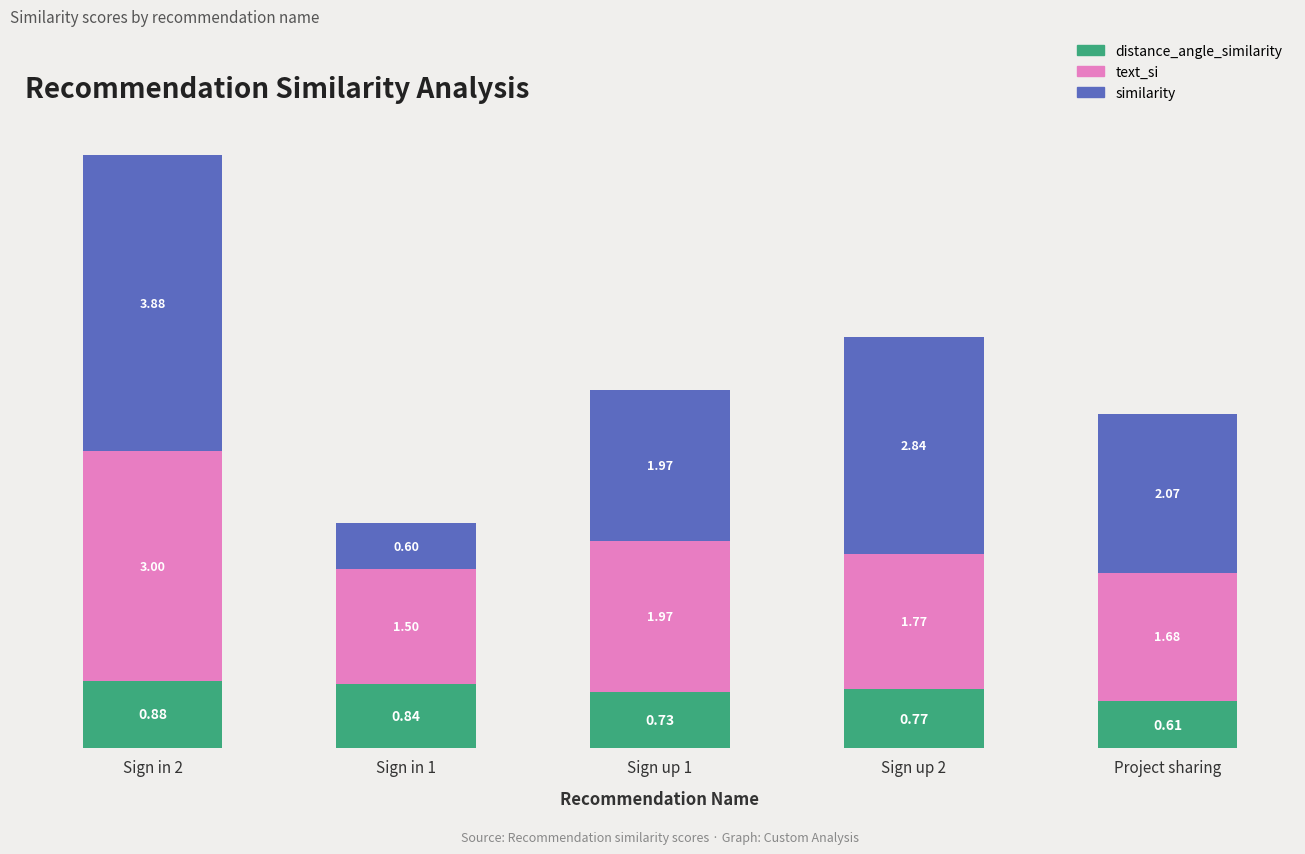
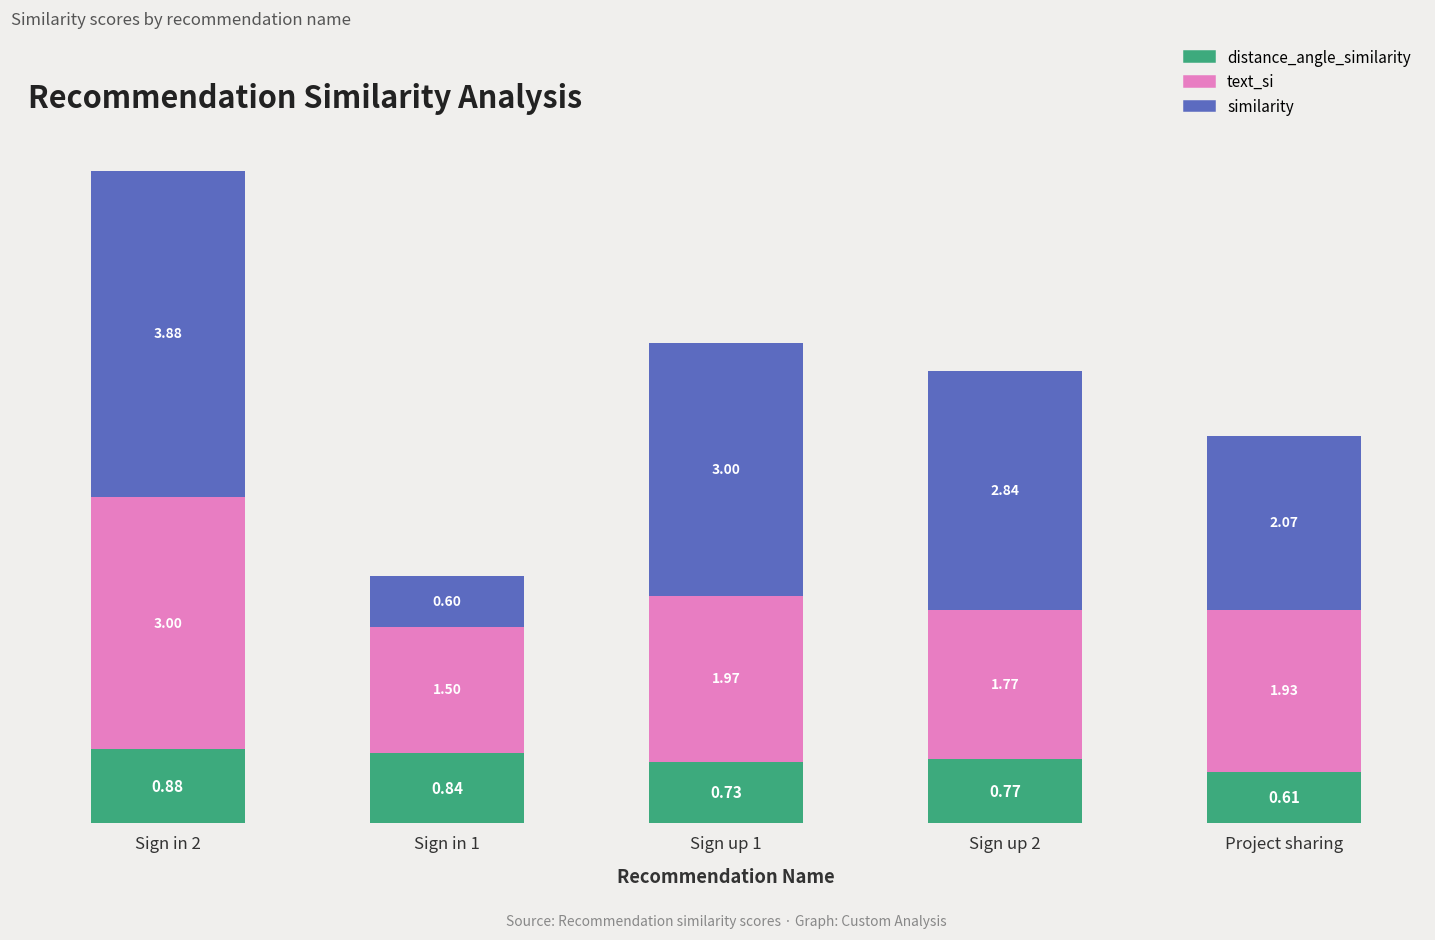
similarity, Sign up 1: 1.97 -> 3.00
text_si, Project sharing: 1.68 -> 1.93
